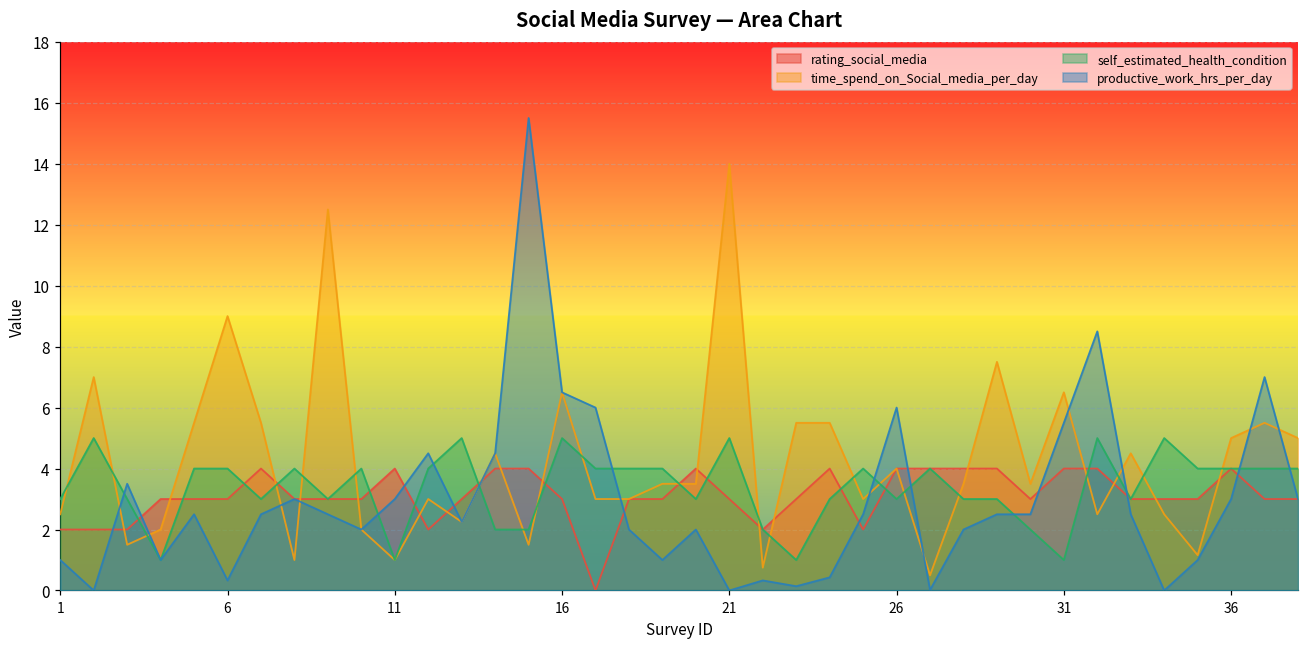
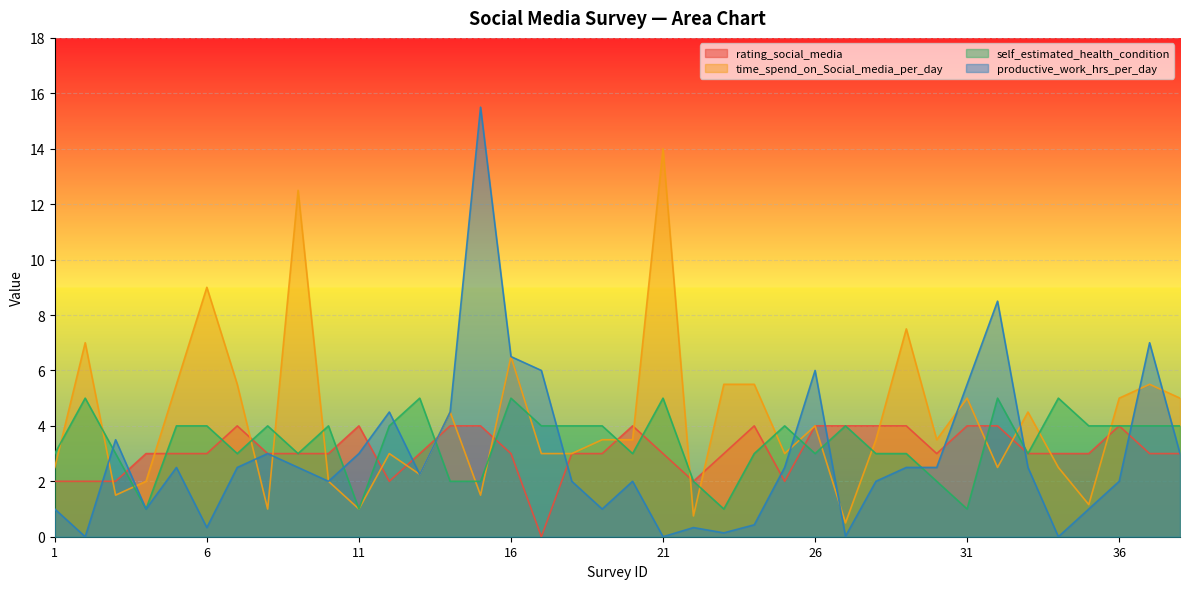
time_spend_on_Social_media_per_day, 31: 6.5 -> 5.0
productive_work_hrs_per_day, 36: 3 -> 2
